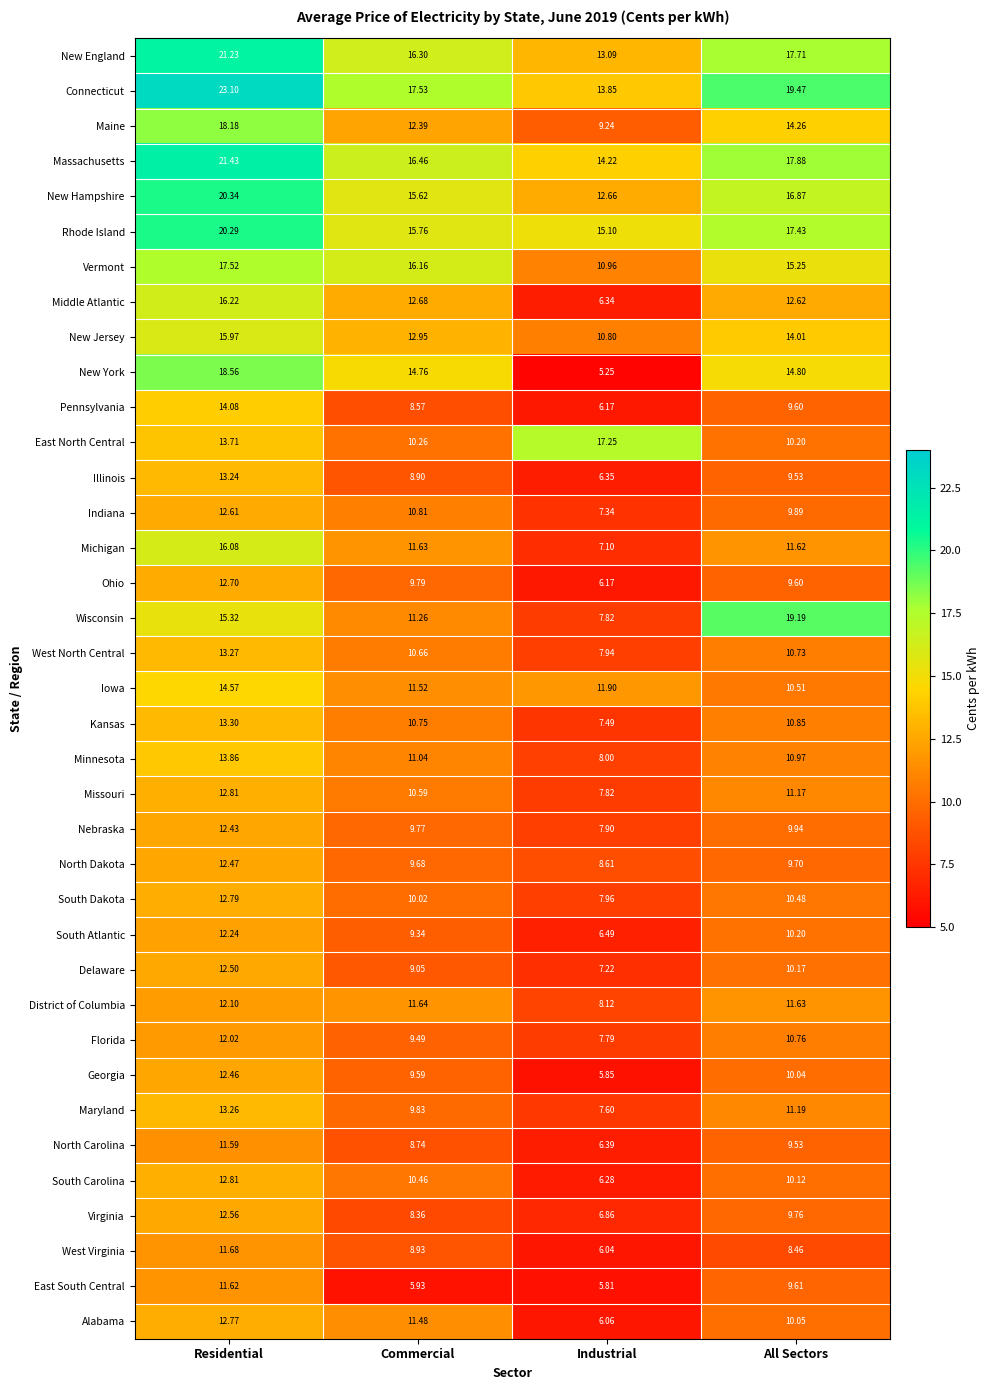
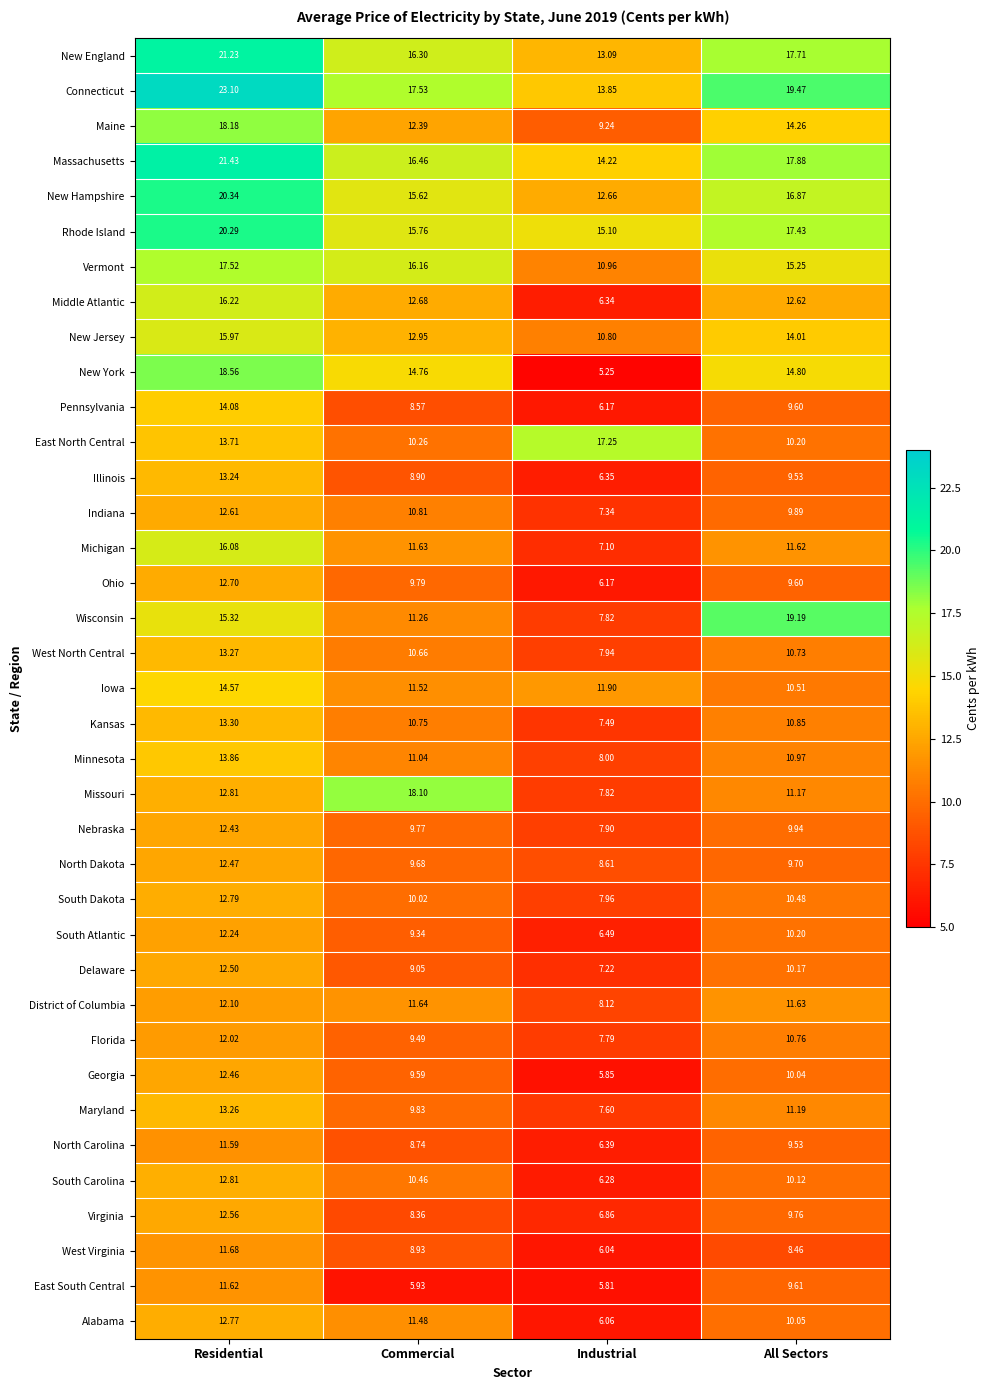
Missouri, Commercial: 10.59 -> 18.10
